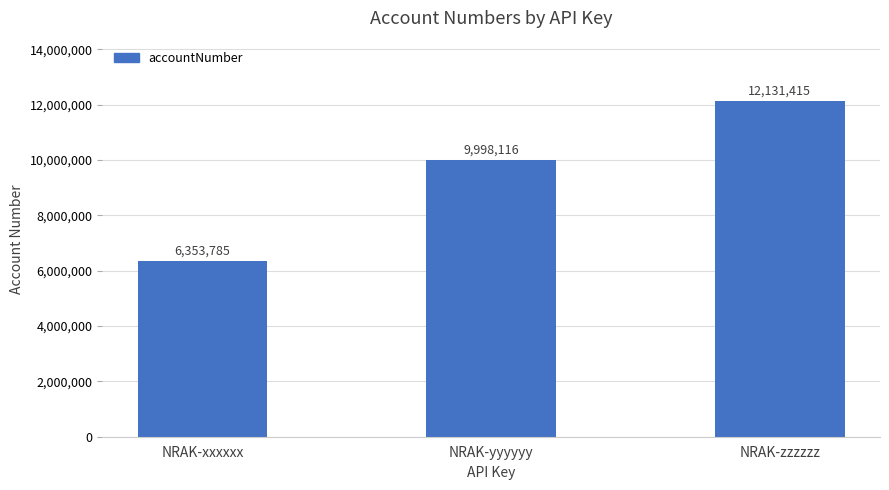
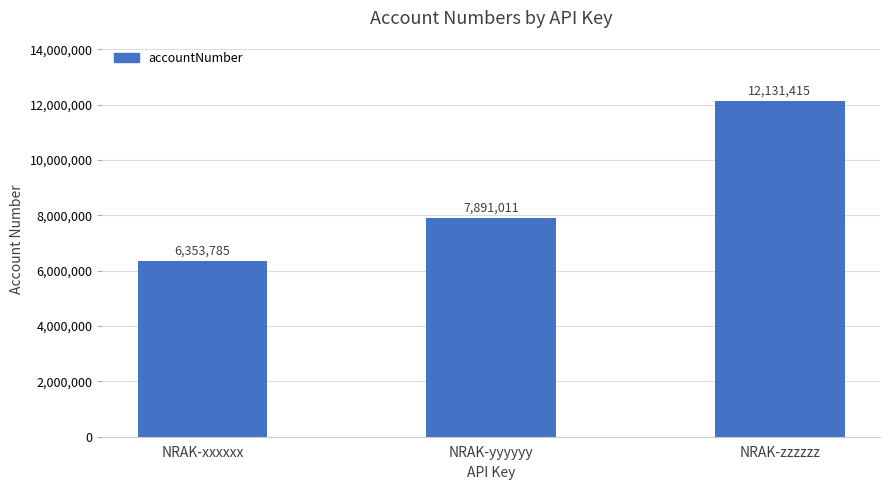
NRAK-yyyyyy: 9,998,116 -> 7,891,011
